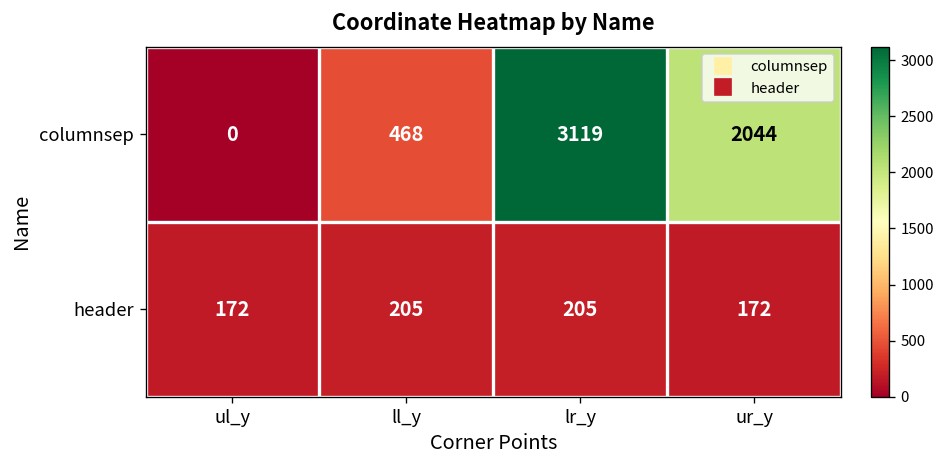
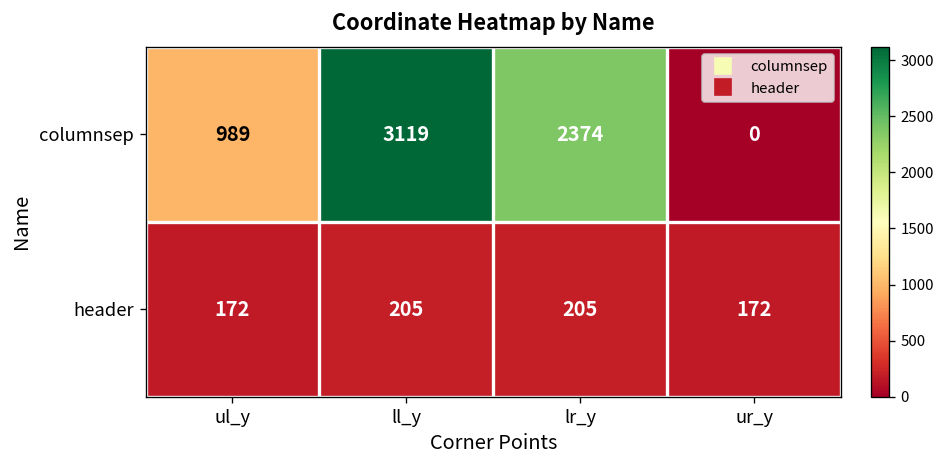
columnsep, ul_y: 0 -> 989
columnsep, ll_y: 468 -> 3119
columnsep, lr_y: 3119 -> 2374
columnsep, ur_y: 2044 -> 0
